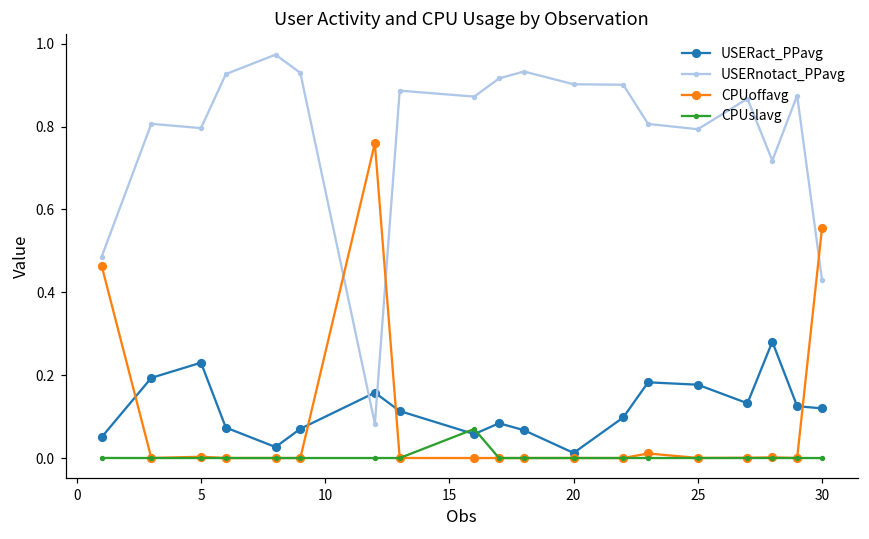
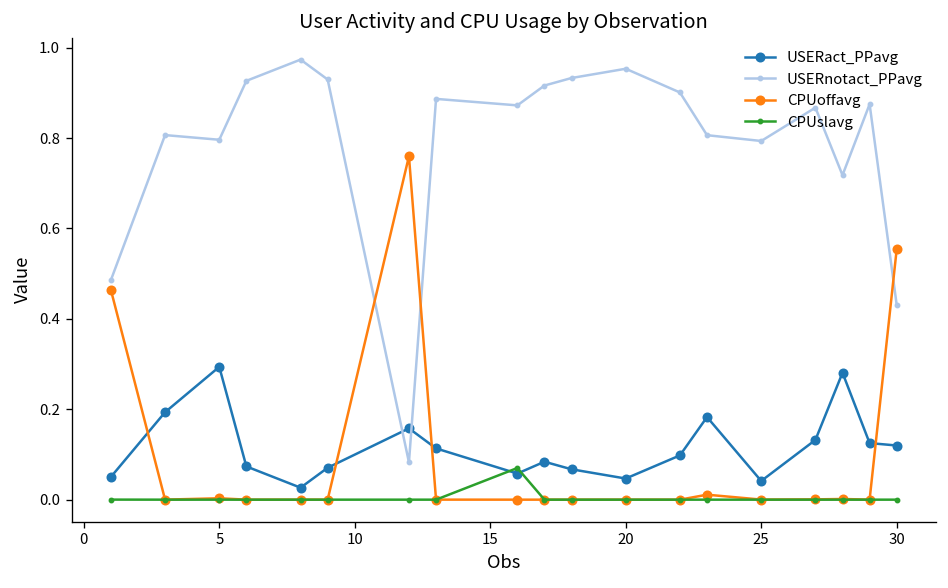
USERact_PPavg, 5: 0.23 -> 0.29
USERact_PPavg, 20: 0.01 -> 0.05
USERnotact_PPavg, 20: 0.90 -> 0.95
USERact_PPavg, 25: 0.18 -> 0.04
